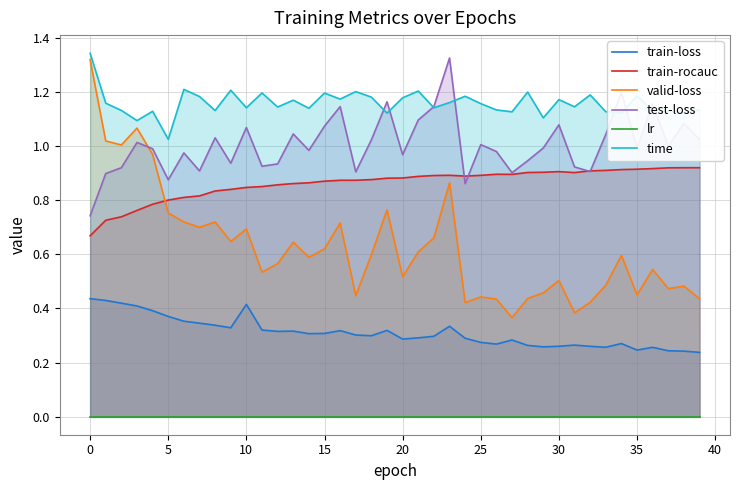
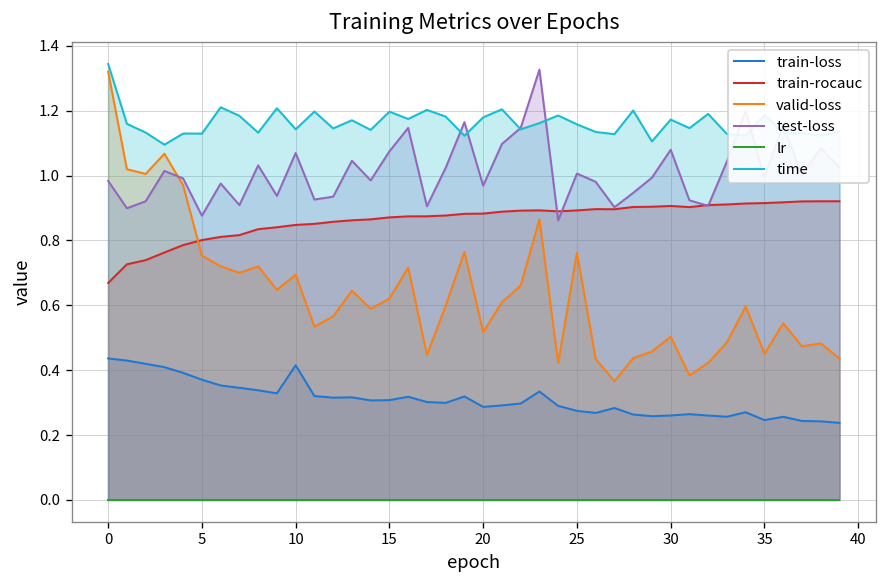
test-loss, 0: 0.74 -> 0.98
time, 5: 1.03 -> 1.13
valid-loss, 25: 0.44 -> 0.76
